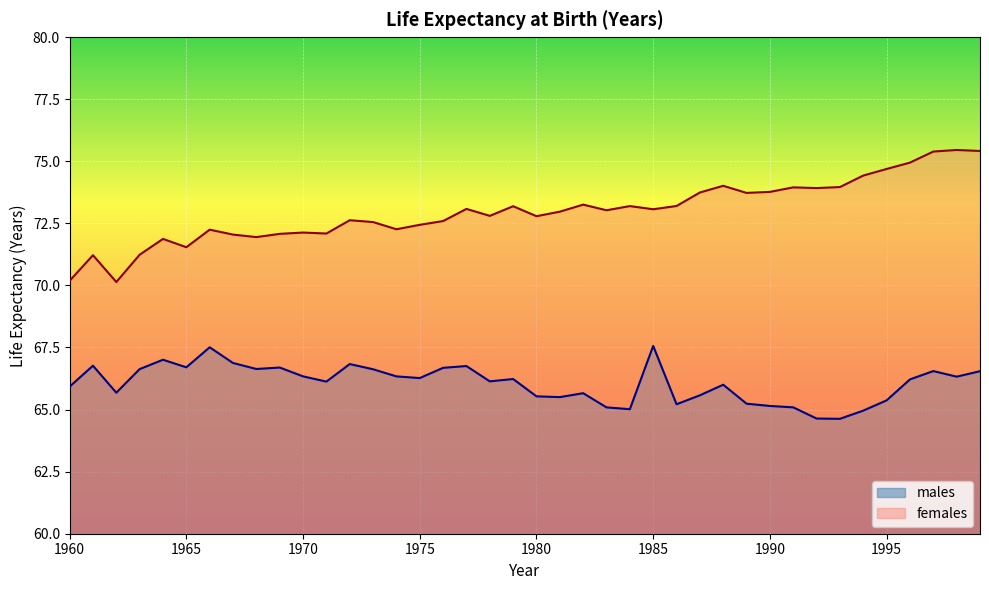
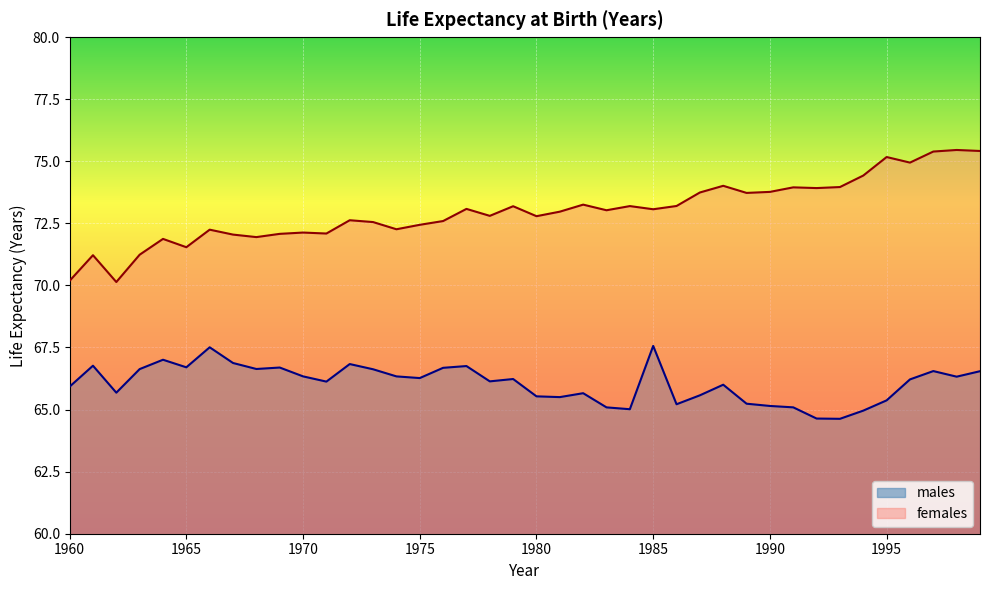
females, 1995: 74.7 -> 75.2
